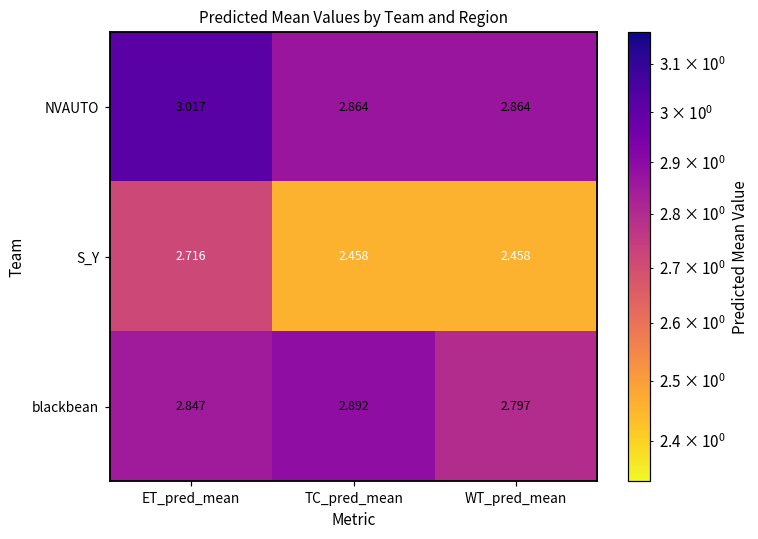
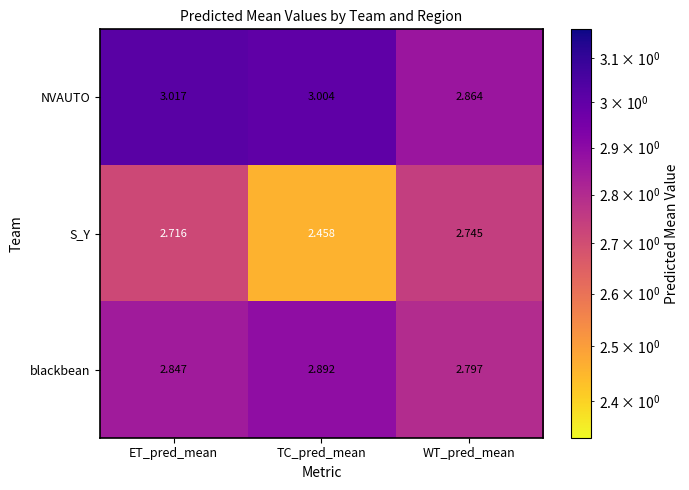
NVAUTO, TC_pred_mean: 2.864 -> 3.004
S_Y, WT_pred_mean: 2.458 -> 2.745
